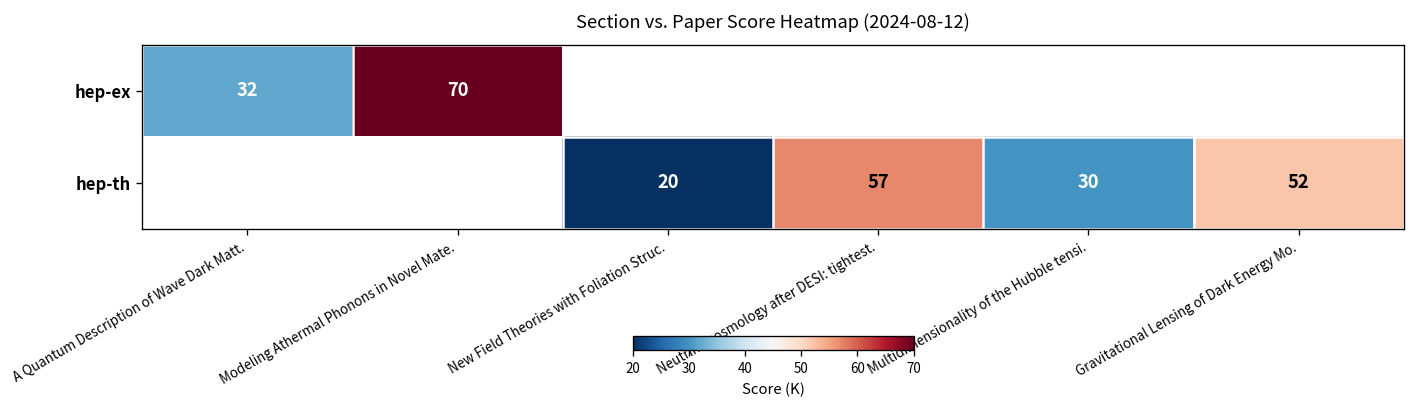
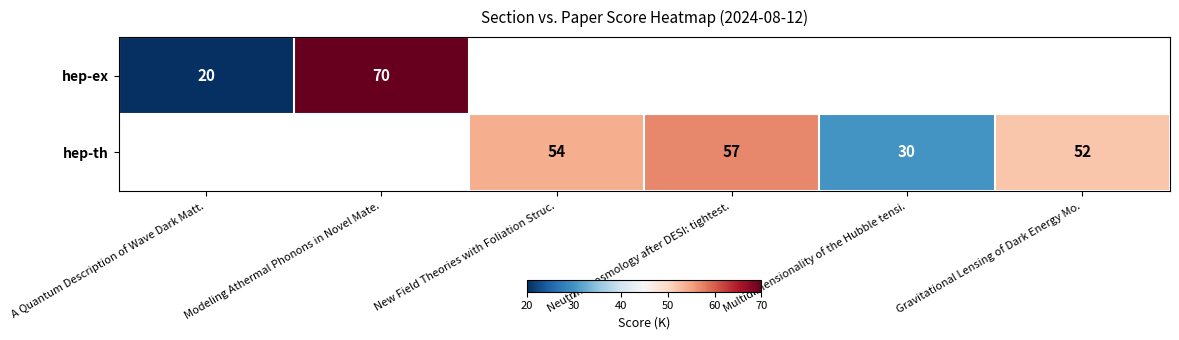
hep-ex, A Quantum Description of Wave Dark Matt.: 32 -> 20
hep-th, New Field Theories with Foliation Struc.: 20 -> 54
